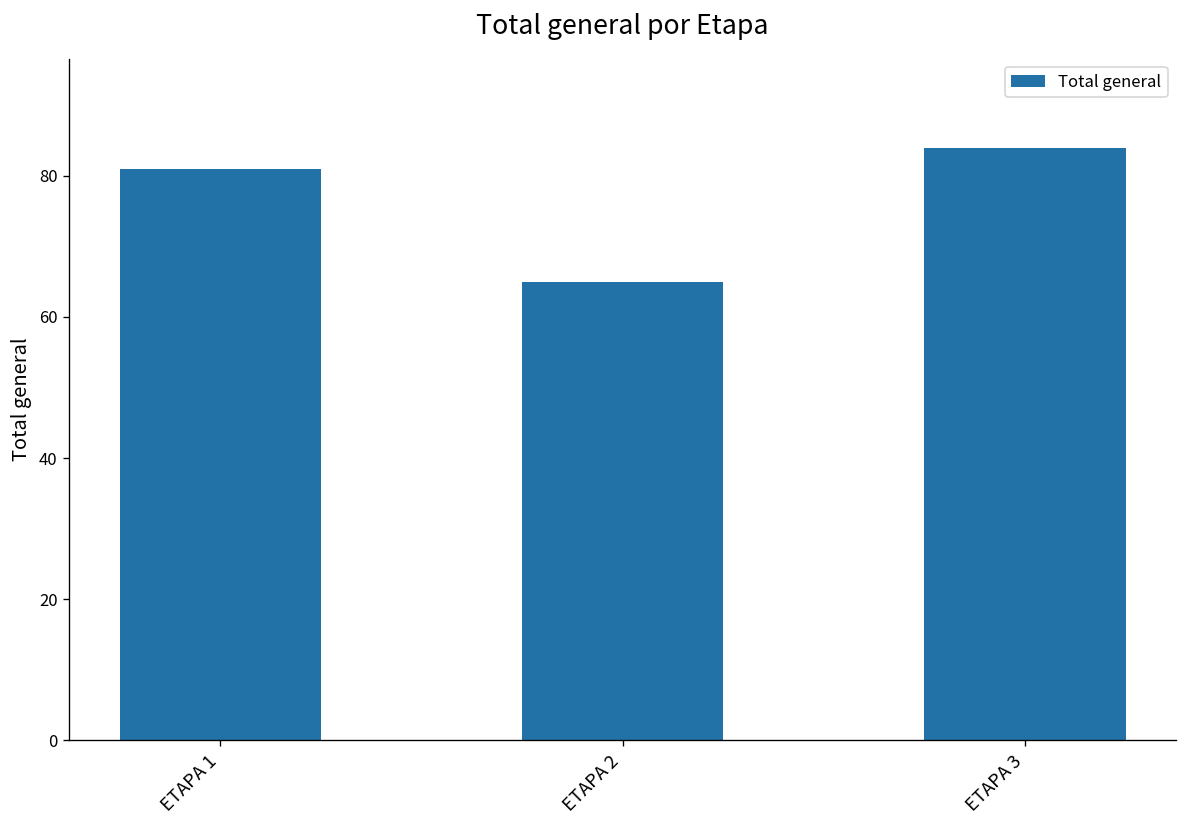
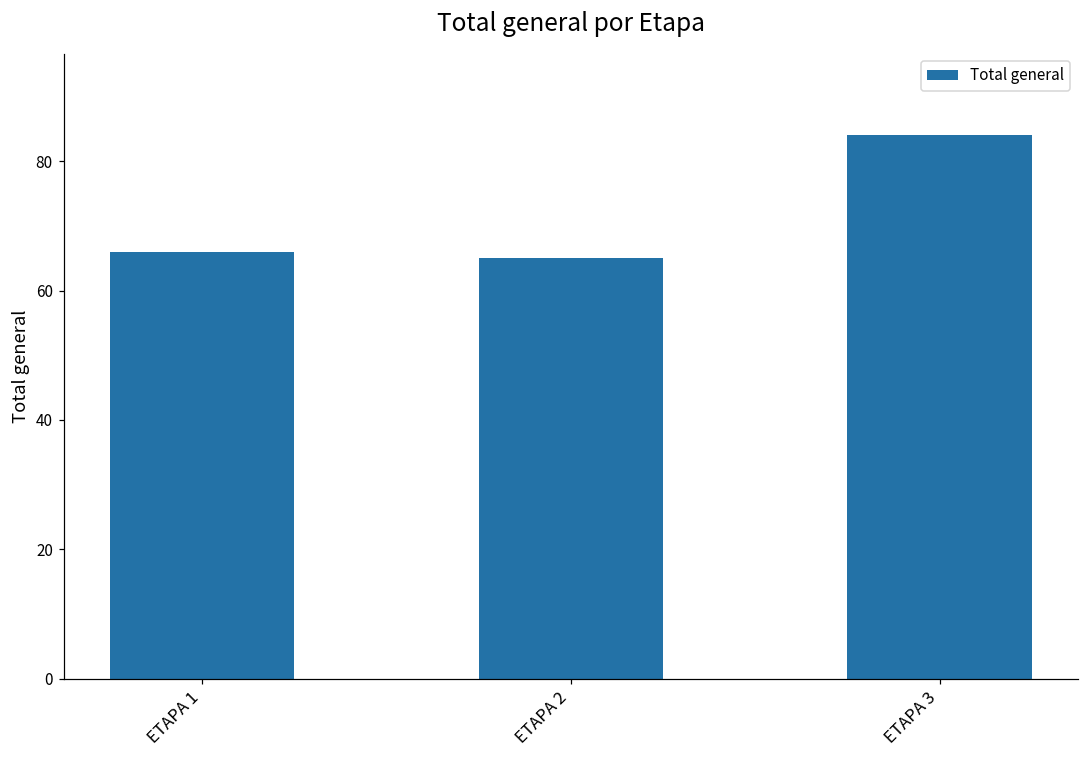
ETAPA 1: 81 -> 66
